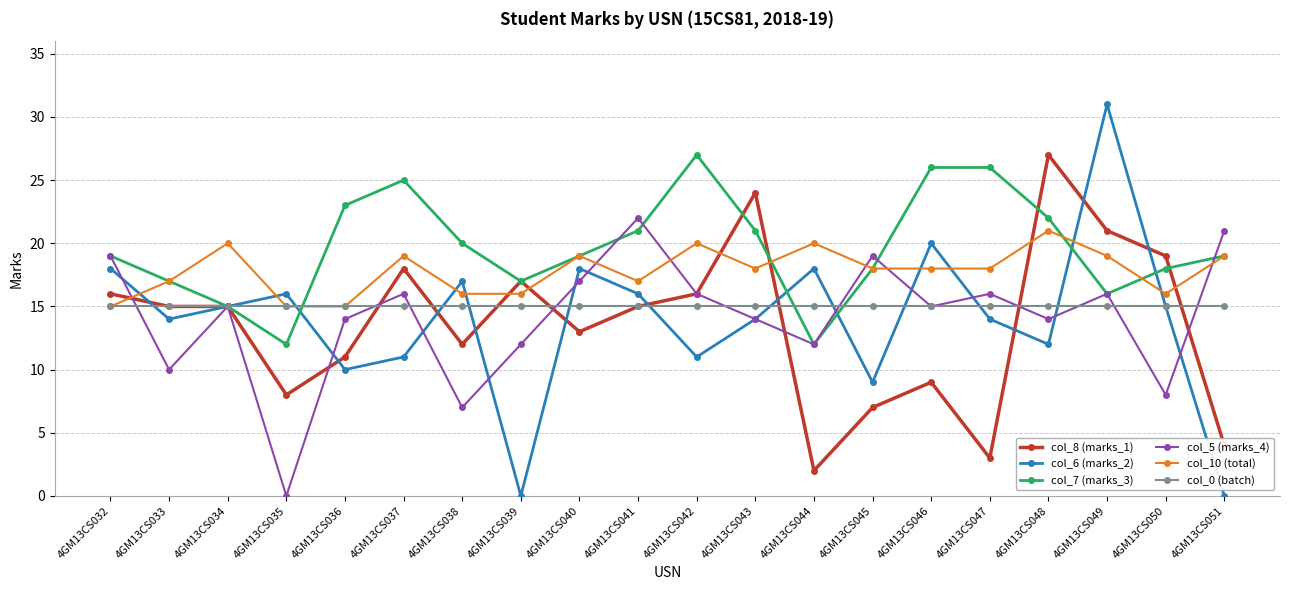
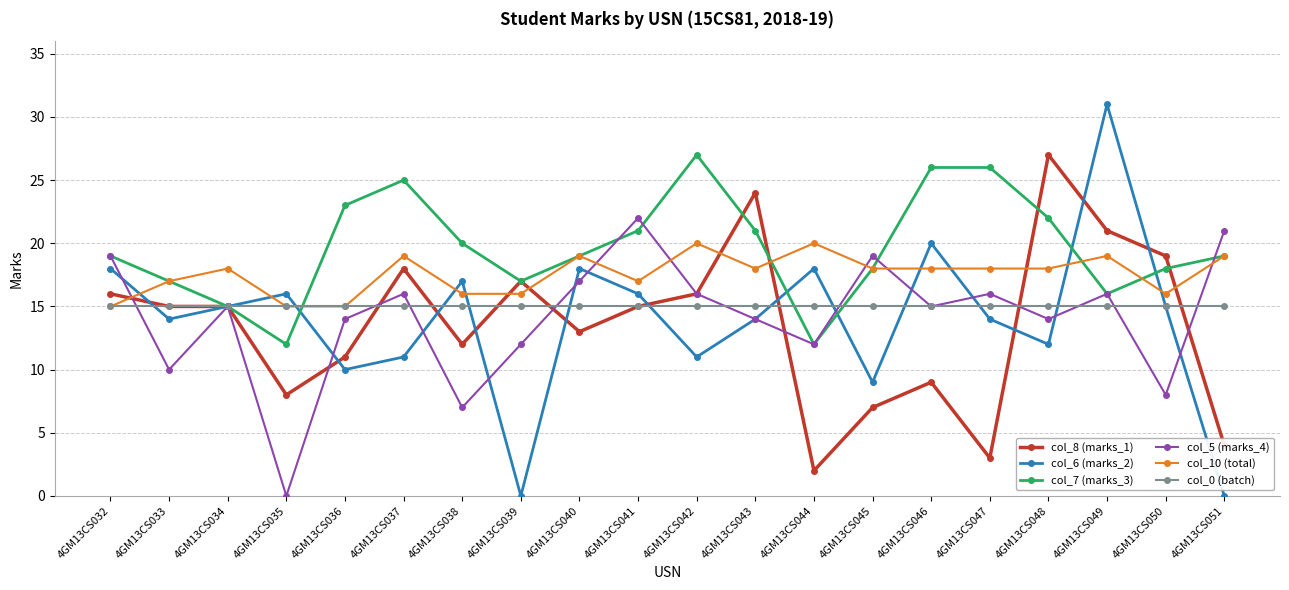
col_10 (total), 4GM13CS034: 20 -> 18
col_10 (total), 4GM13CS048: 21 -> 18
